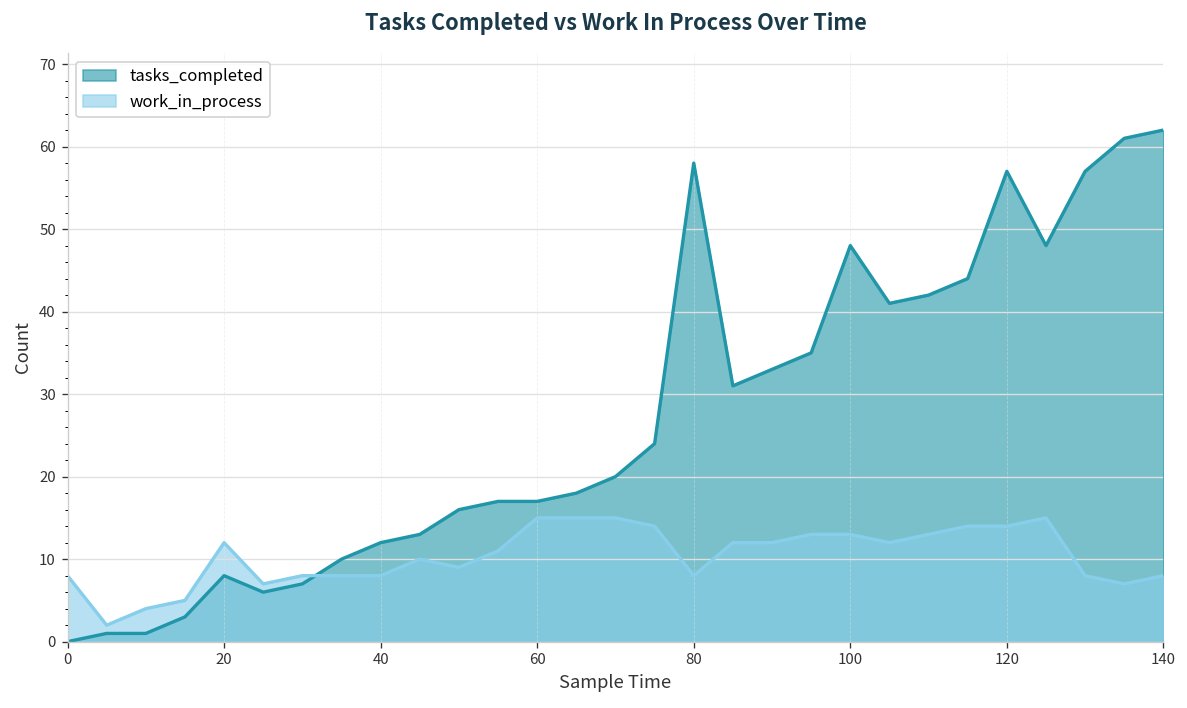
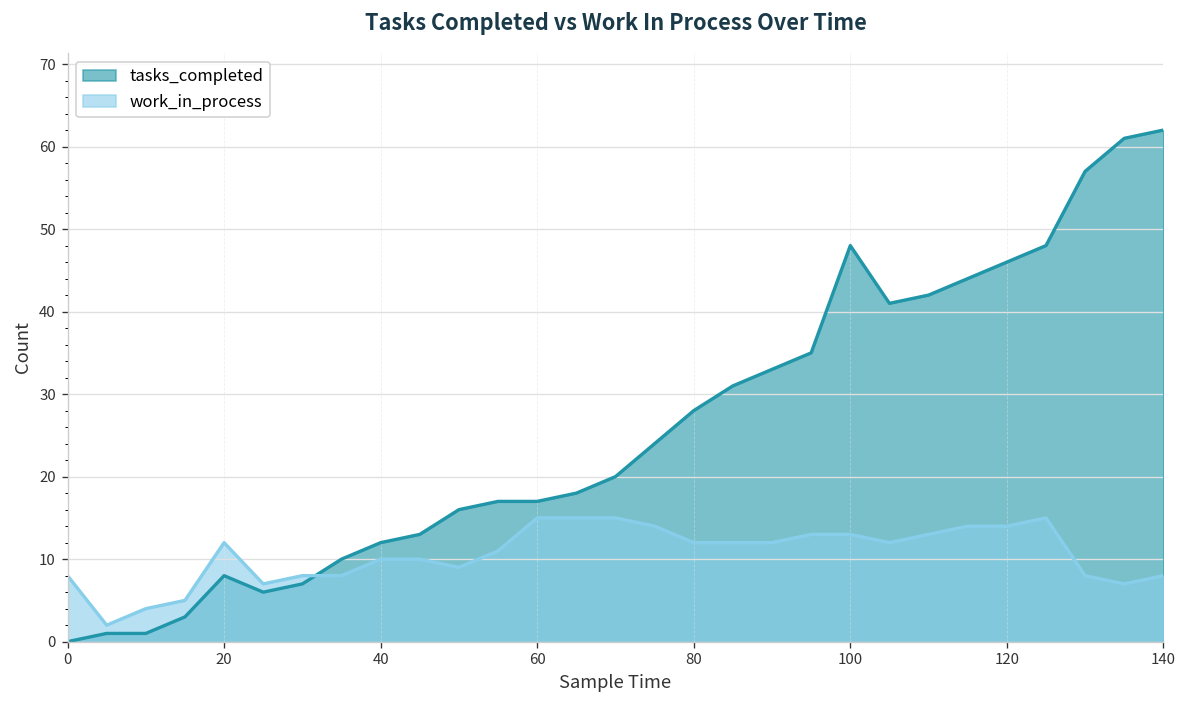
work_in_process, 40: 8 -> 10
tasks_completed, 80: 58 -> 28
work_in_process, 80: 8 -> 12
tasks_completed, 120: 57 -> 46
